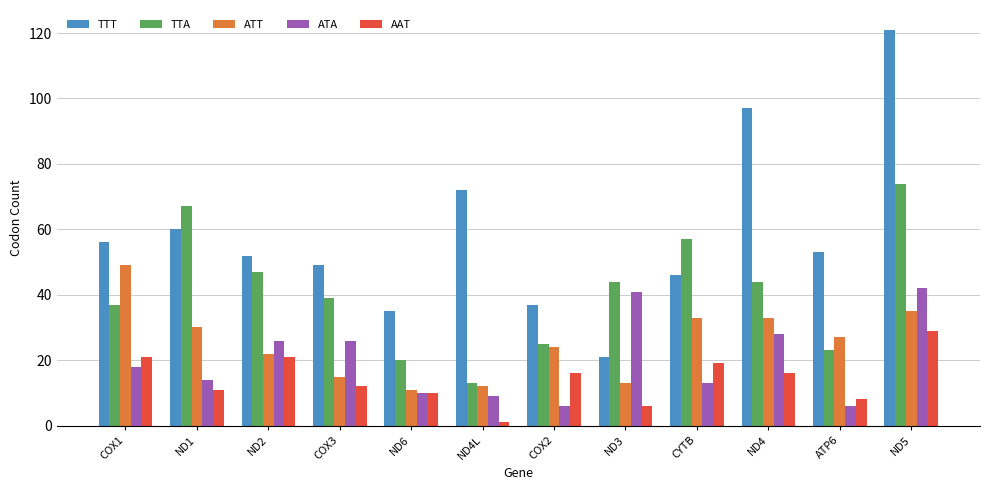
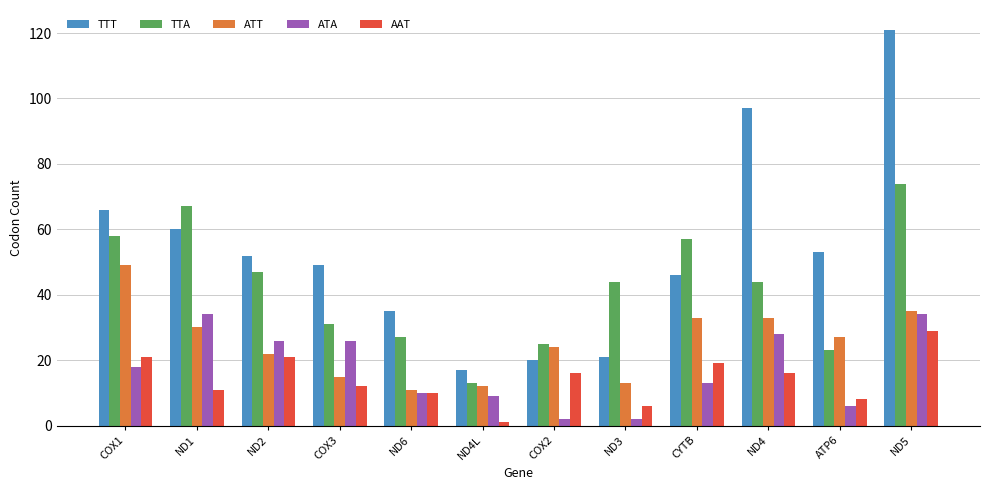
TTT, COX1: 56 -> 66
TTA, COX1: 37 -> 58
ATA, ND1: 14 -> 34
TTA, COX3: 39 -> 31
TTA, ND6: 20 -> 27
TTT, ND4L: 72 -> 17
TTT, COX2: 37 -> 20
ATA, COX2: 6 -> 2
ATA, ND3: 41 -> 2
ATA, ND5: 42 -> 34
